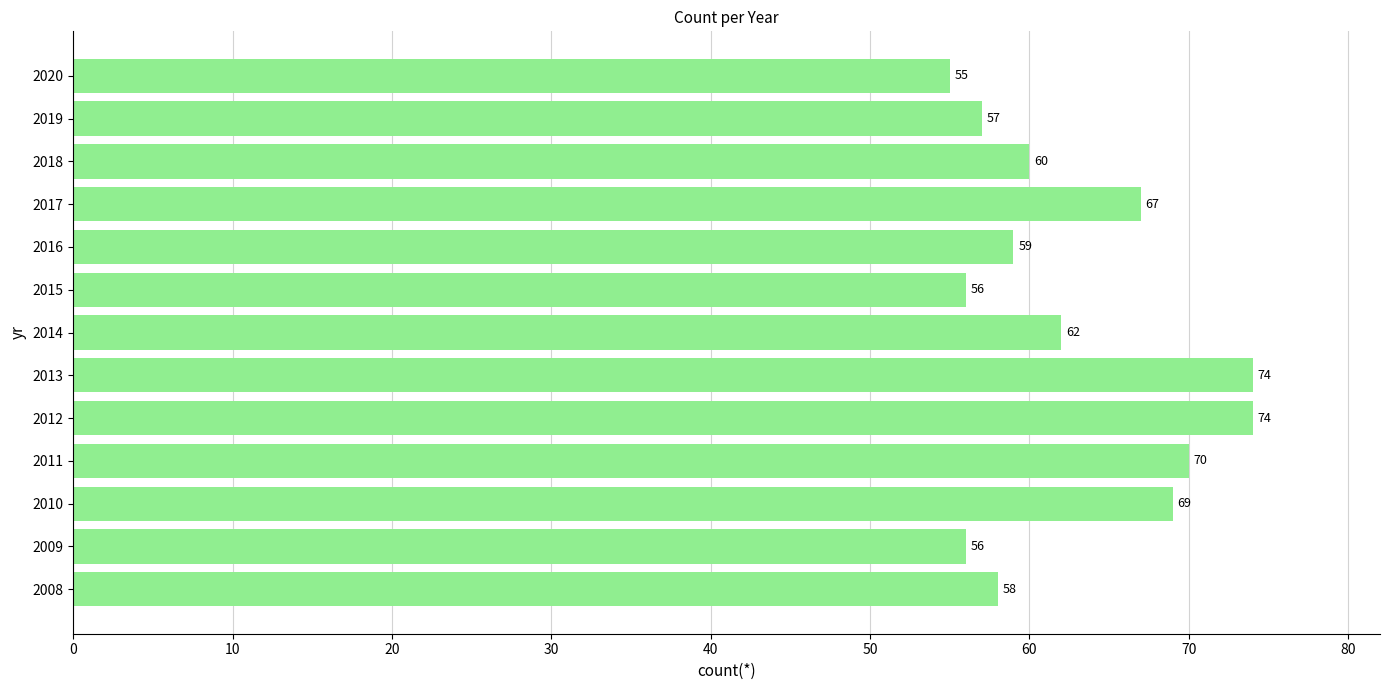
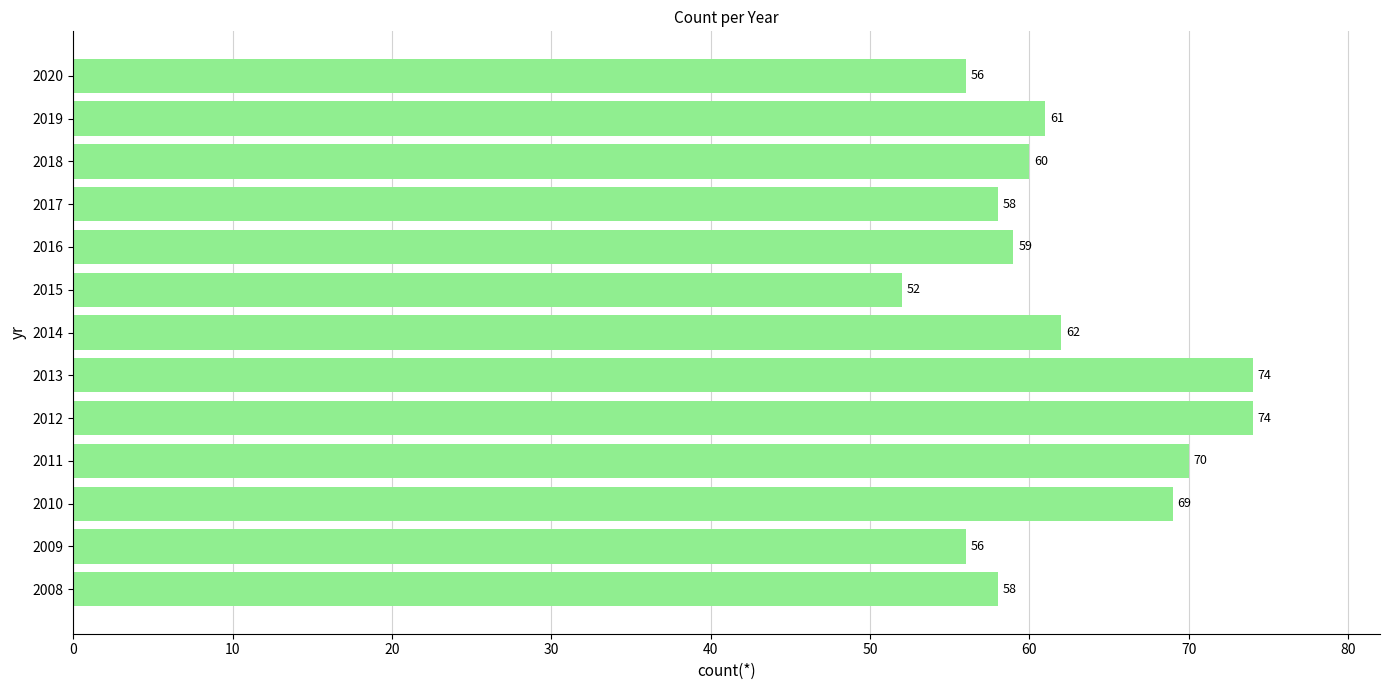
2020: 55 -> 56
2019: 57 -> 61
2017: 67 -> 58
2015: 56 -> 52
